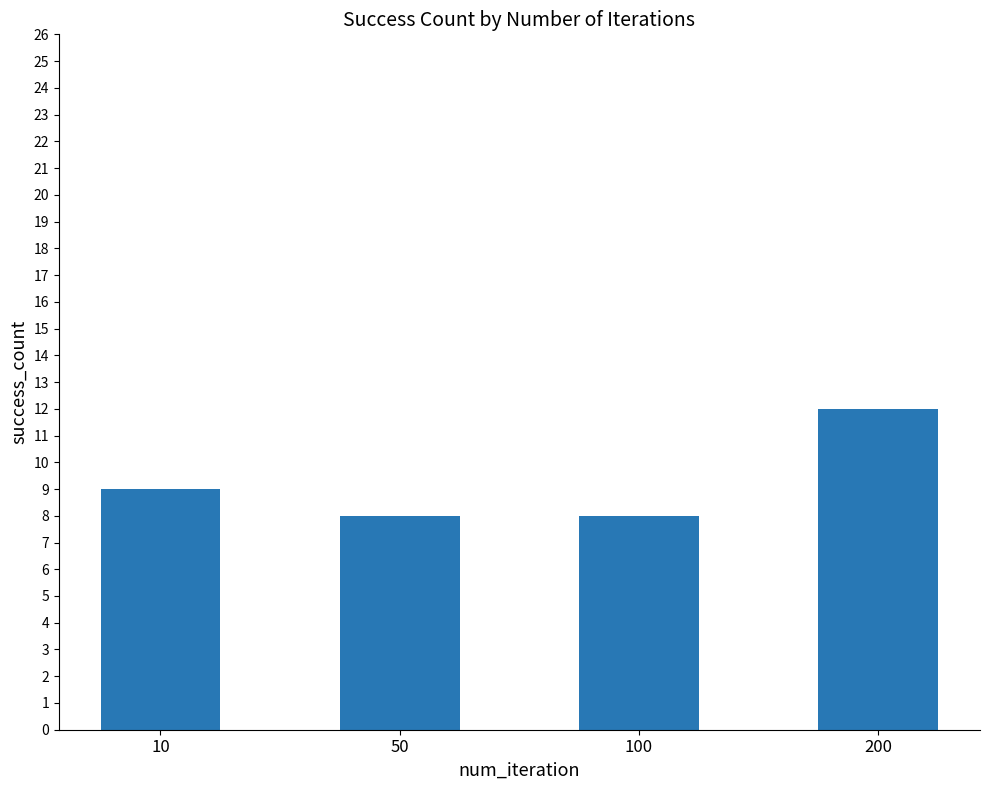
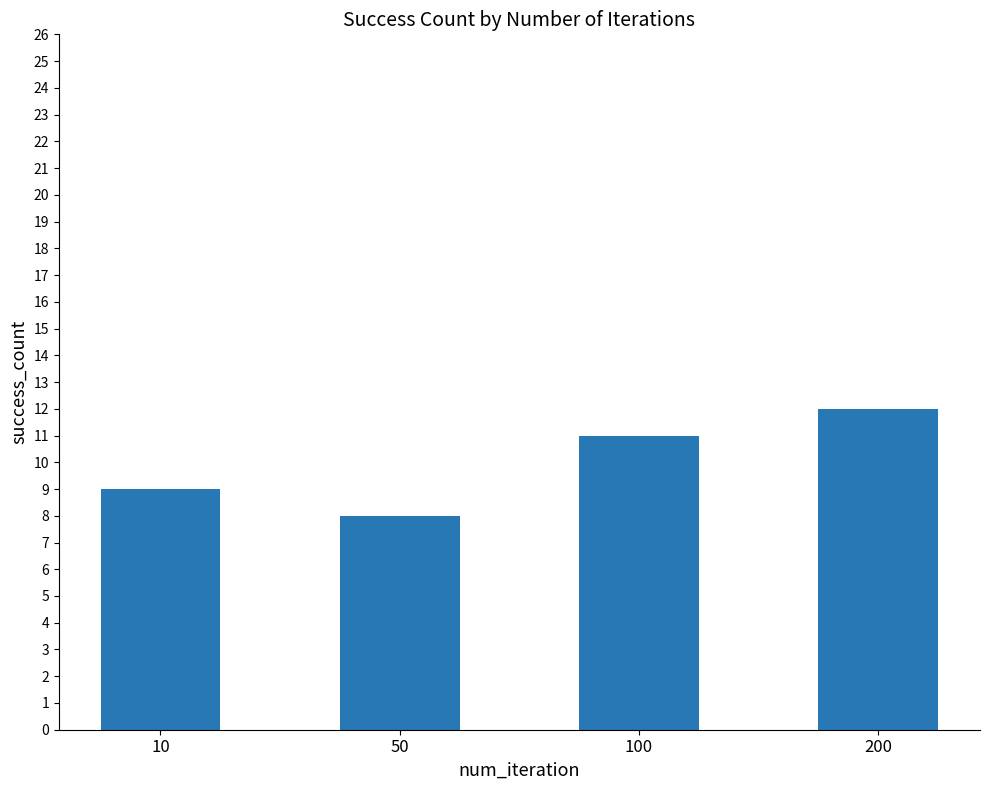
100: 8 -> 11
